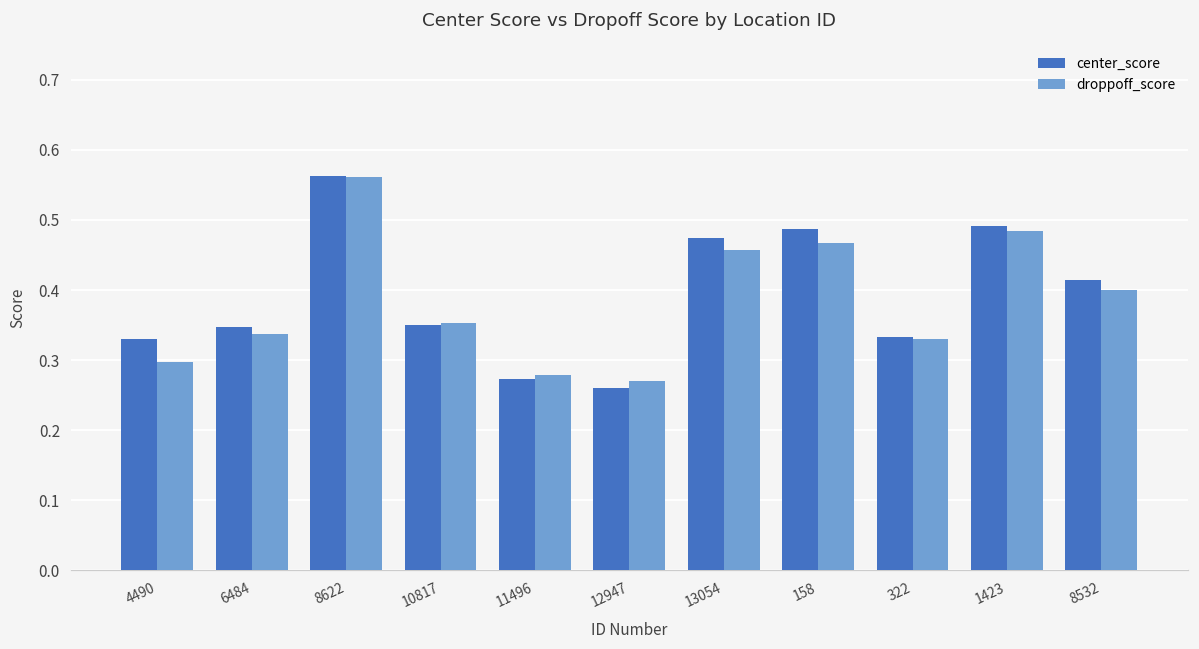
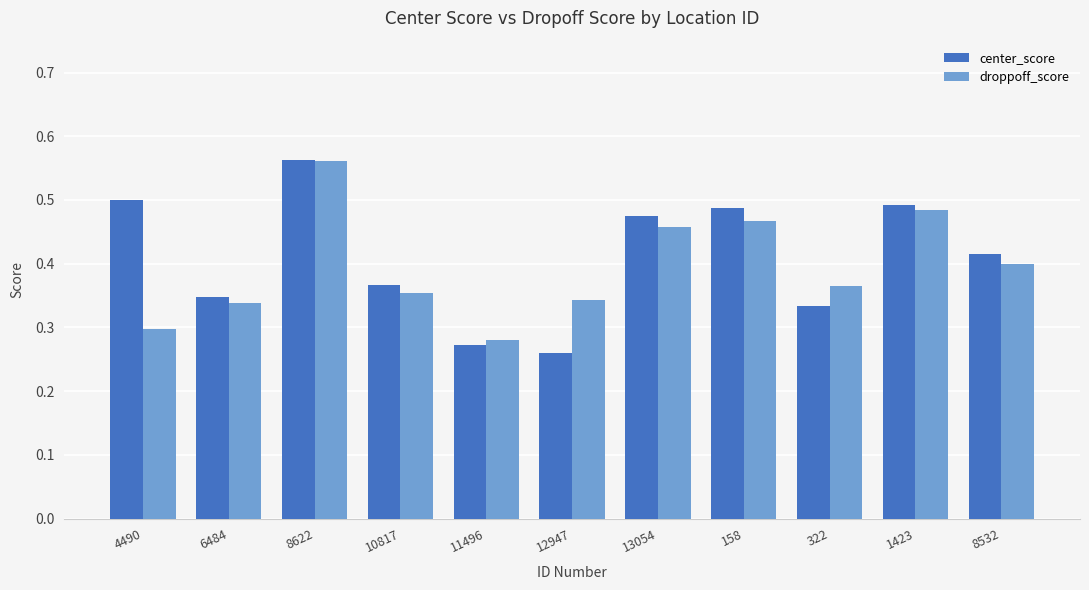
center_score, 4490: 0.33 -> 0.50
center_score, 10817: 0.35 -> 0.37
droppoff_score, 12947: 0.27 -> 0.34
droppoff_score, 322: 0.33 -> 0.36
